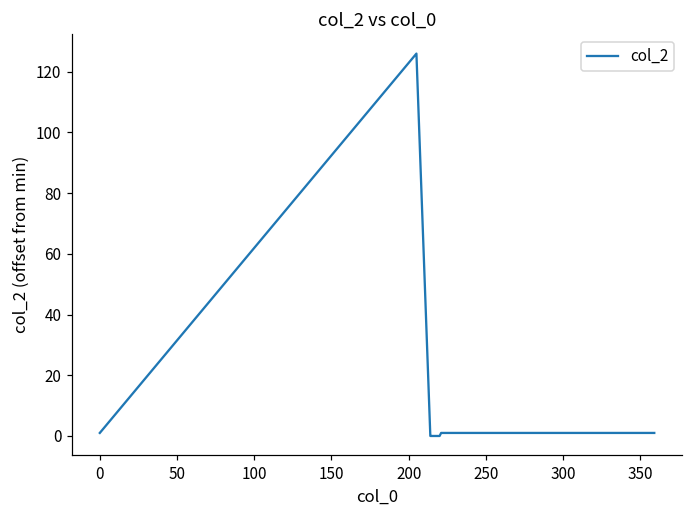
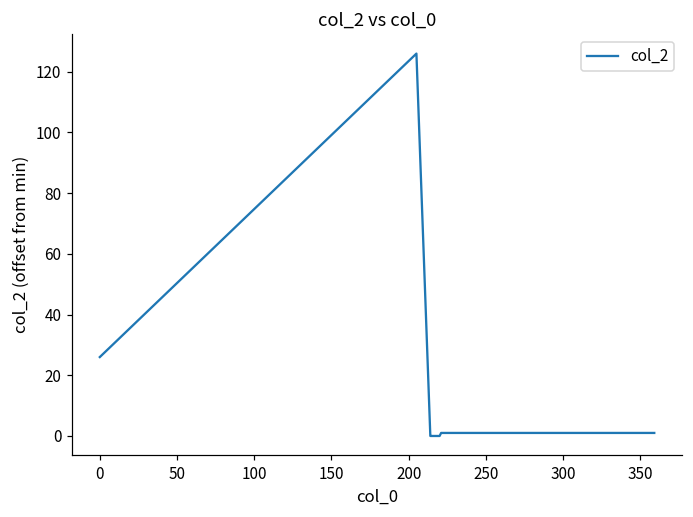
0: 1 -> 26
